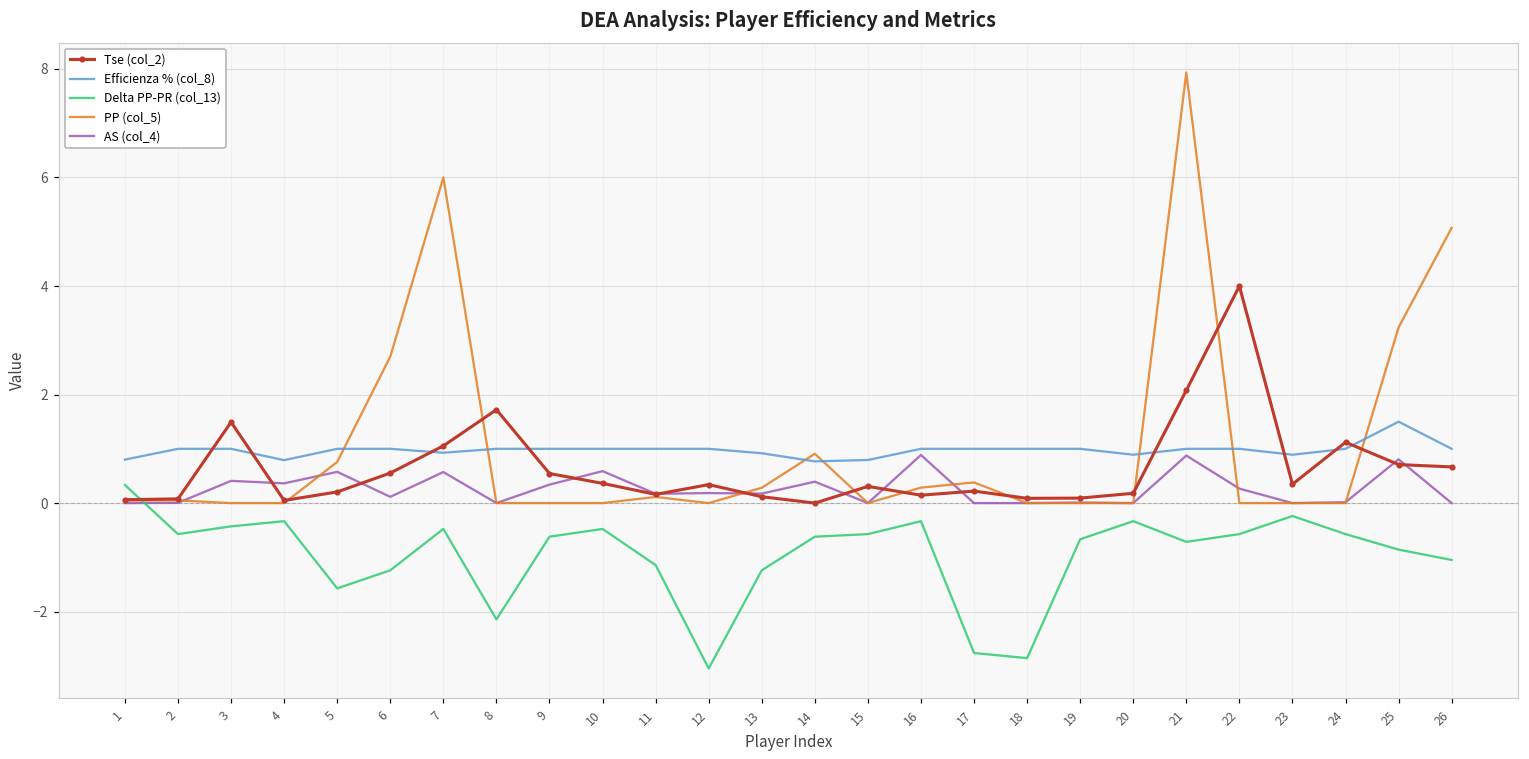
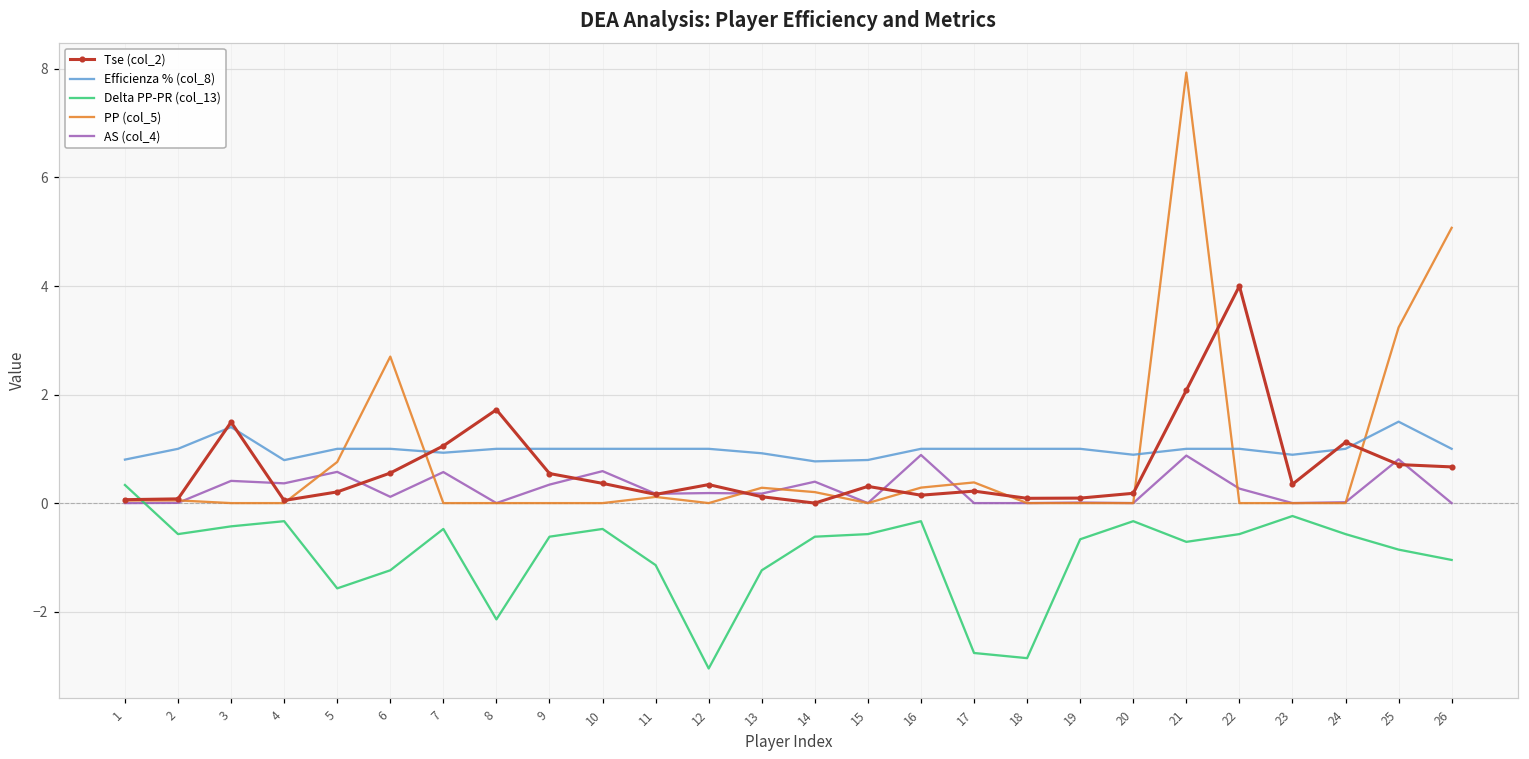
Efficienza % (col_8), 3: 1.0 -> 1.4
PP (col_5), 7: 6 -> 0
PP (col_5), 14: 0.9 -> 0.2
